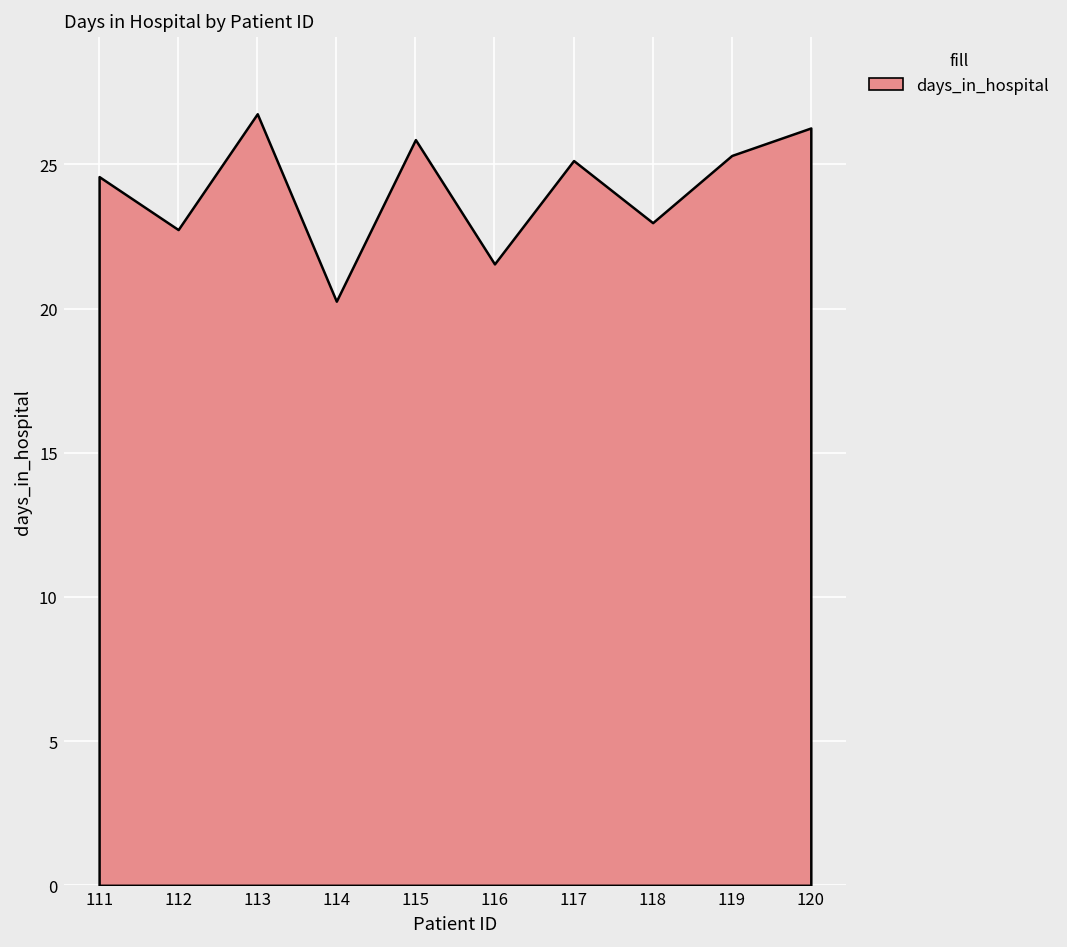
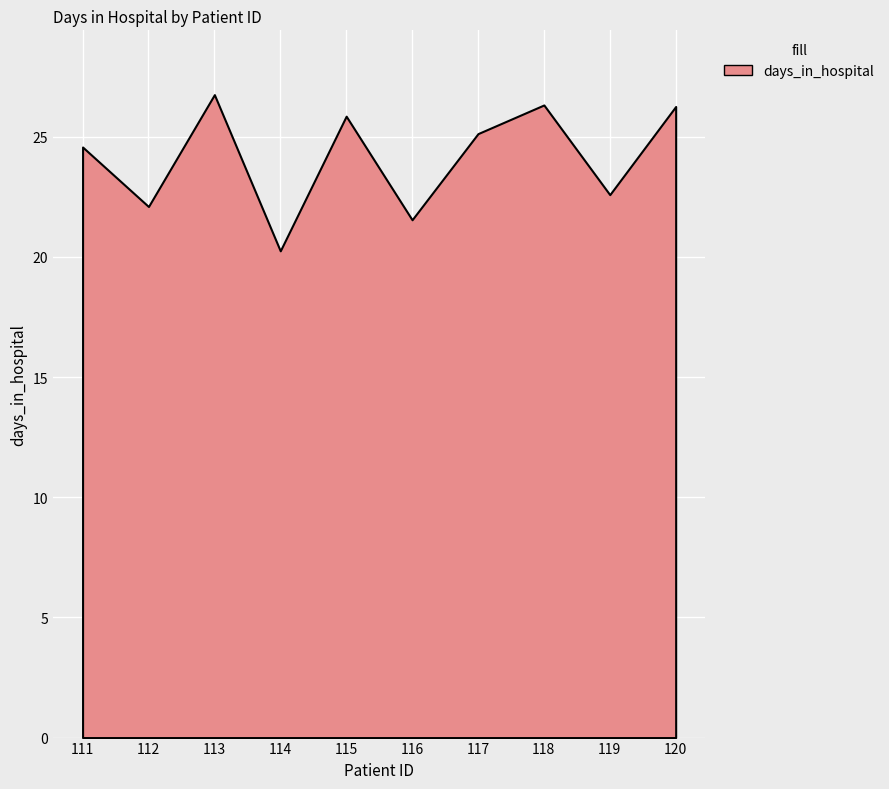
112: 22.7 -> 22.1
118: 23.0 -> 26.3
119: 25.3 -> 22.6
